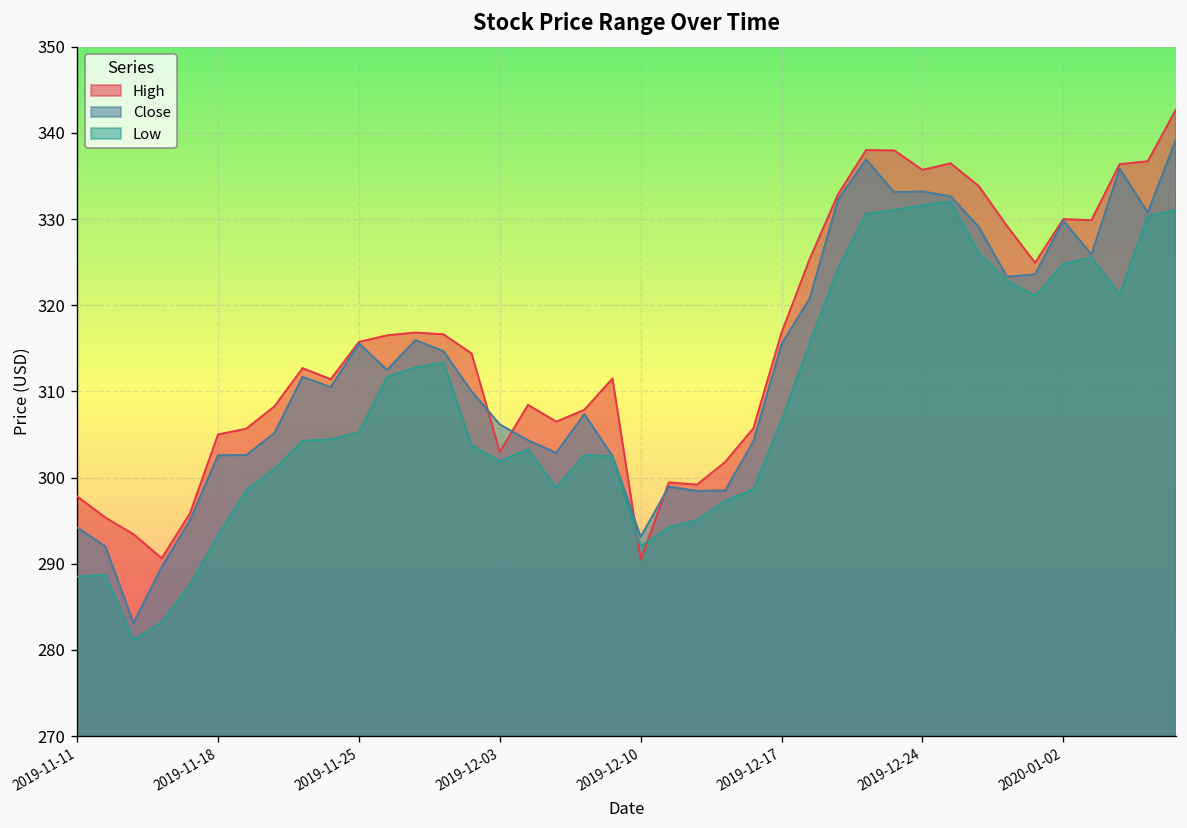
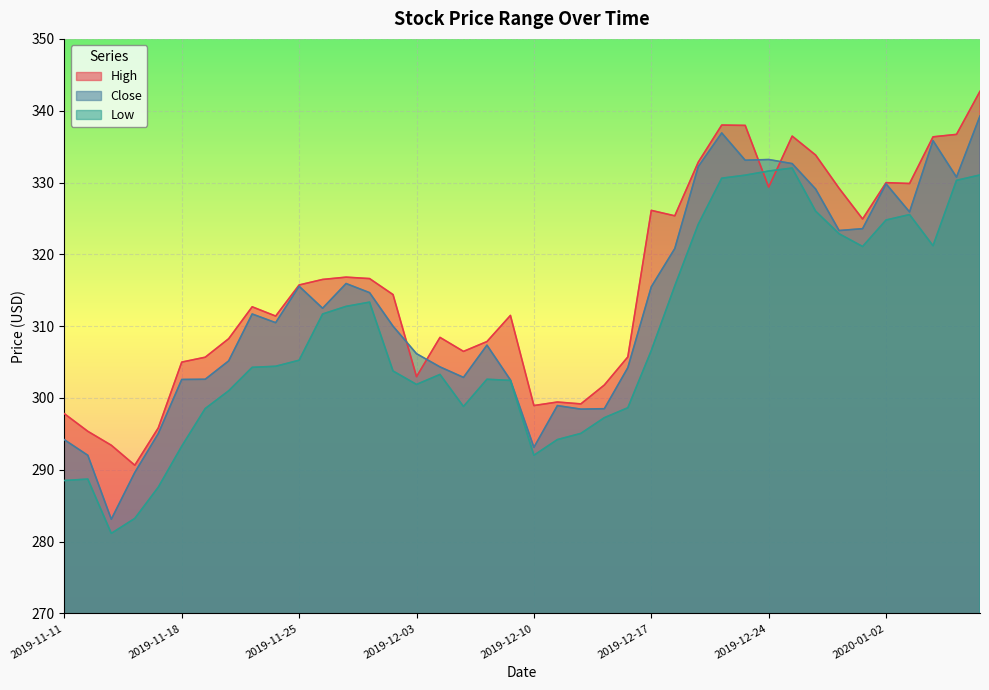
High, 2019-12-10: 290 -> 299
High, 2019-12-17: 317 -> 326
High, 2019-12-24: 336 -> 329
